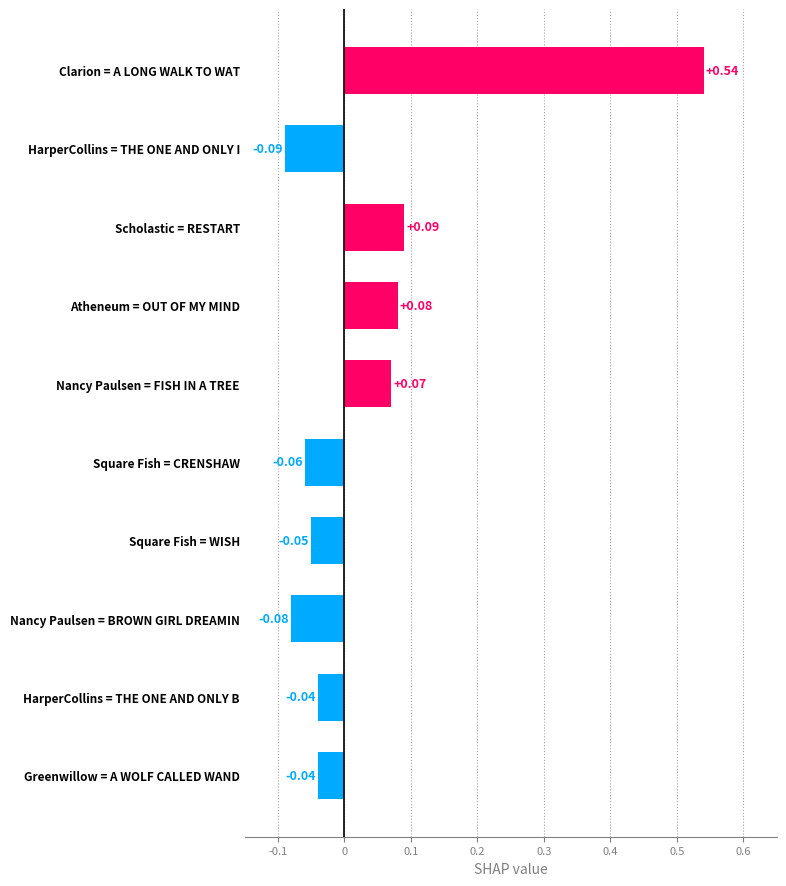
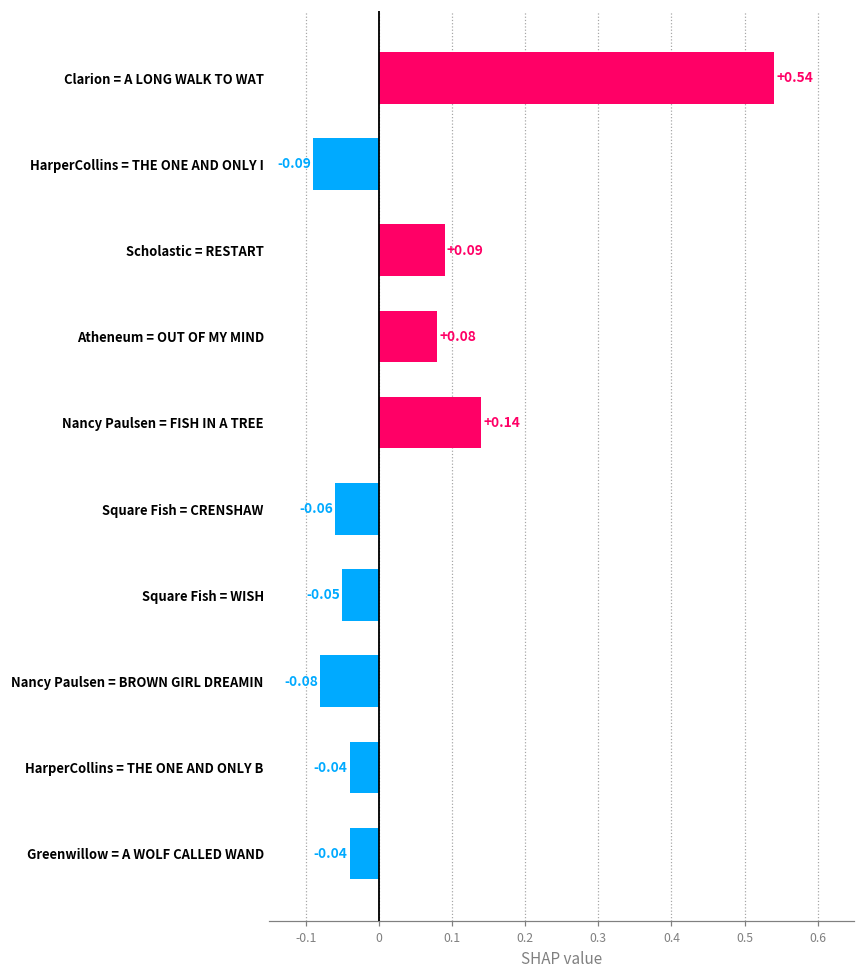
Nancy Paulsen = FISH IN A TREE: +0.07 -> +0.14
